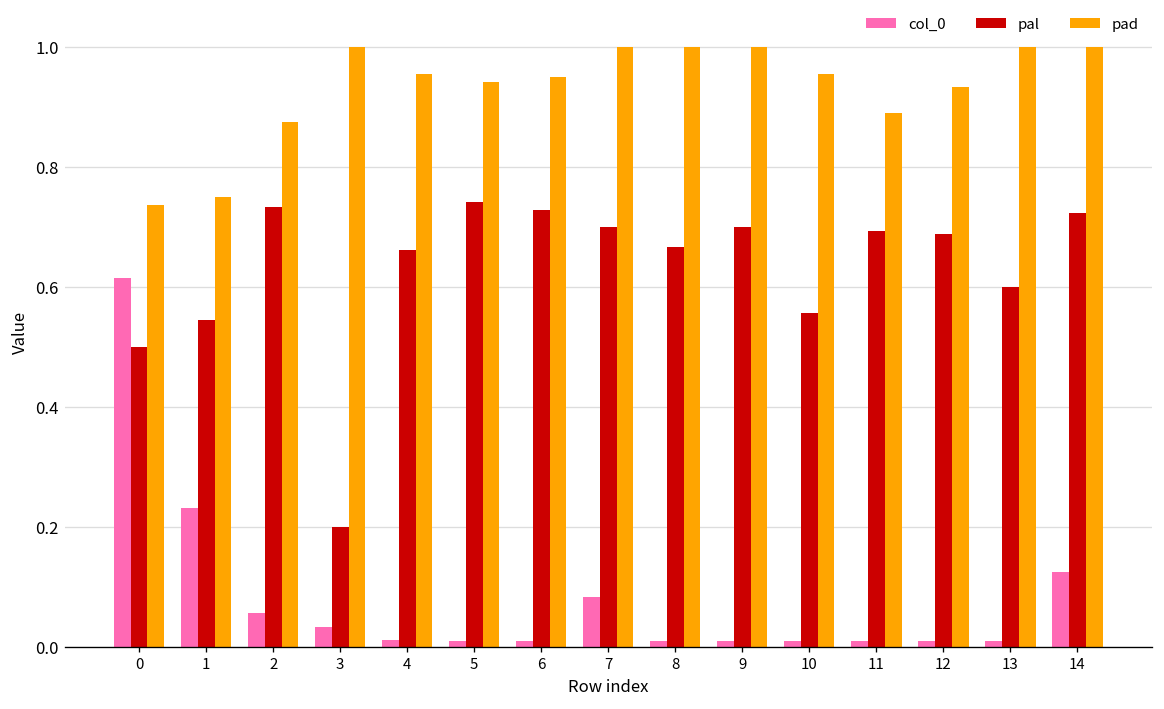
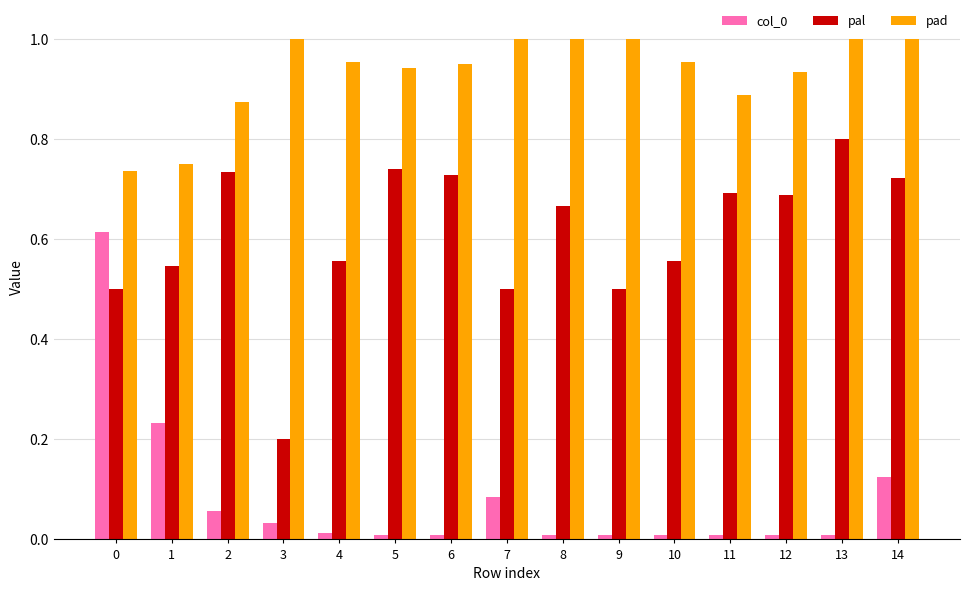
pal, 4: 0.66 -> 0.56
pal, 7: 0.7 -> 0.5
pal, 9: 0.7 -> 0.5
pal, 13: 0.6 -> 0.8
